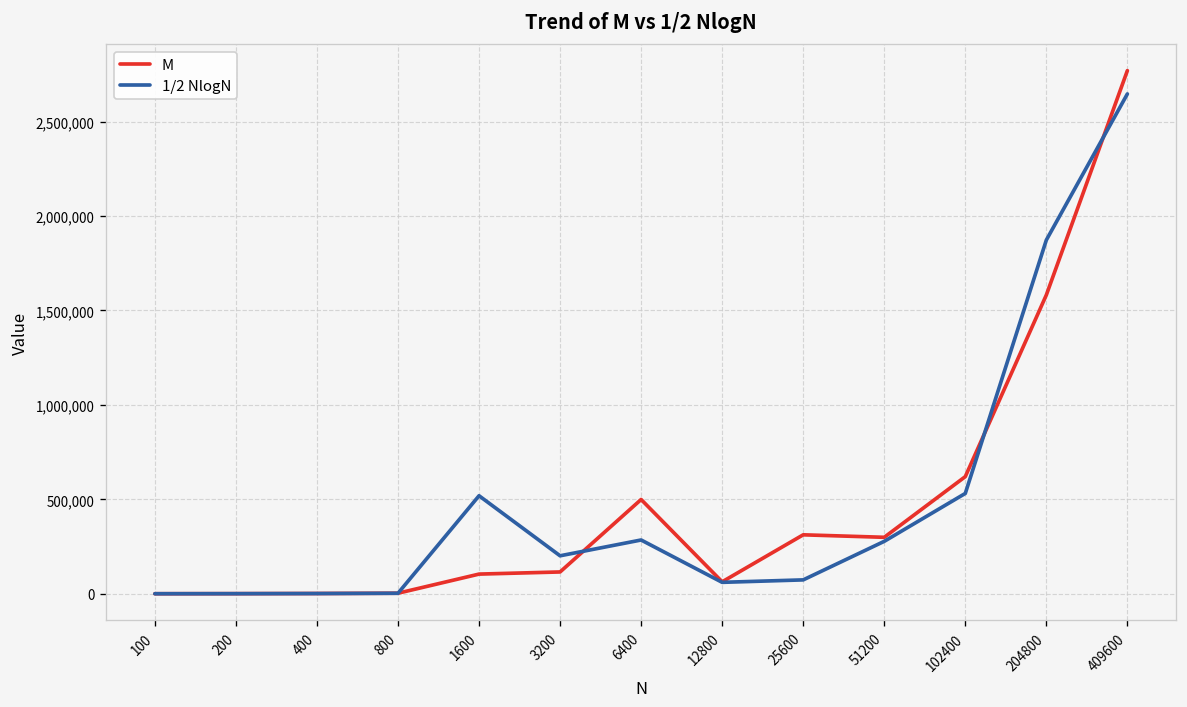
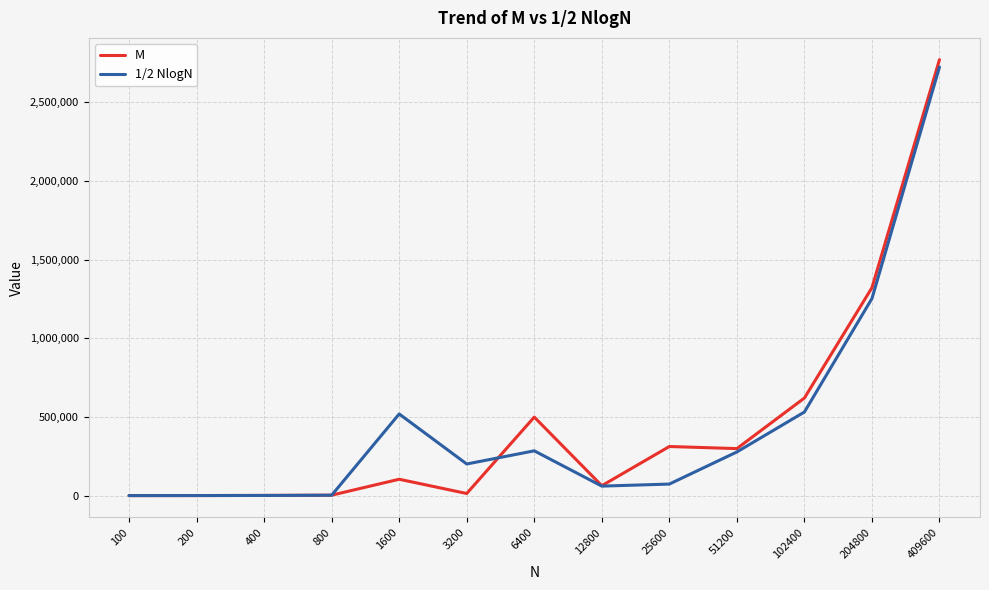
M, 3200: 120,000 -> 10,000
M, 204800: 1,580,000 -> 1,320,000
1/2 NlogN, 204800: 1,870,000 -> 1,250,000
1/2 NlogN, 409600: 2,650,000 -> 2,720,000
